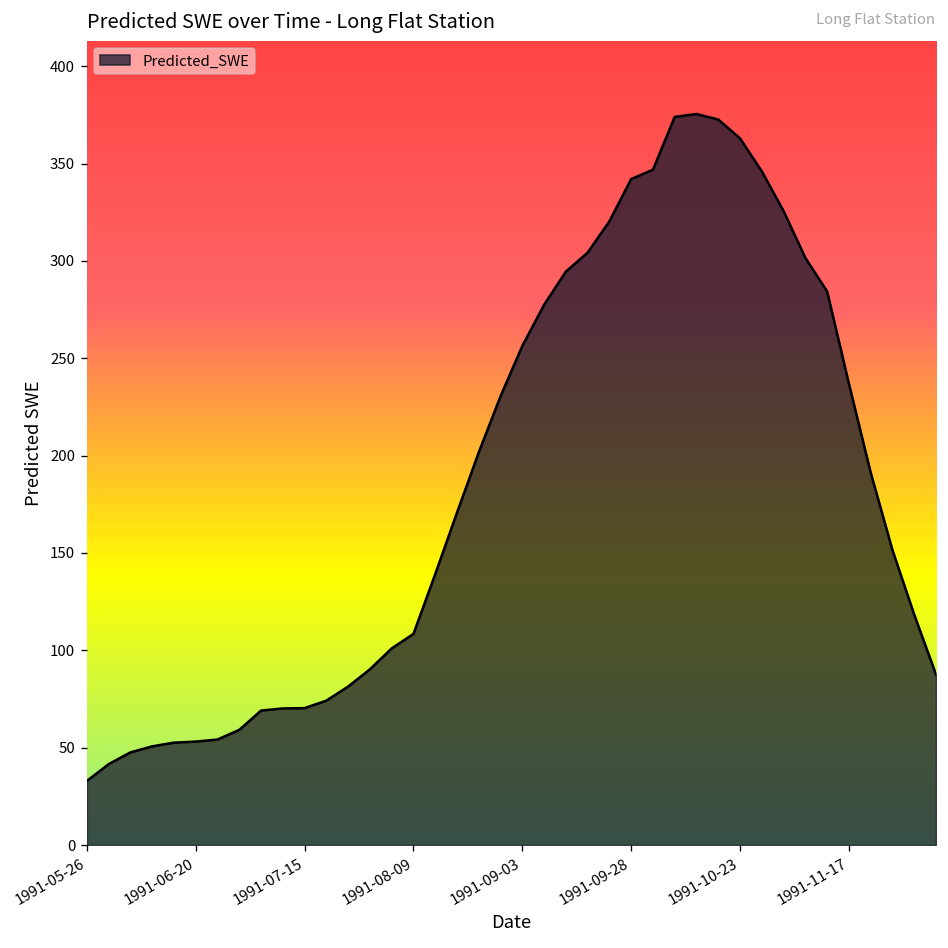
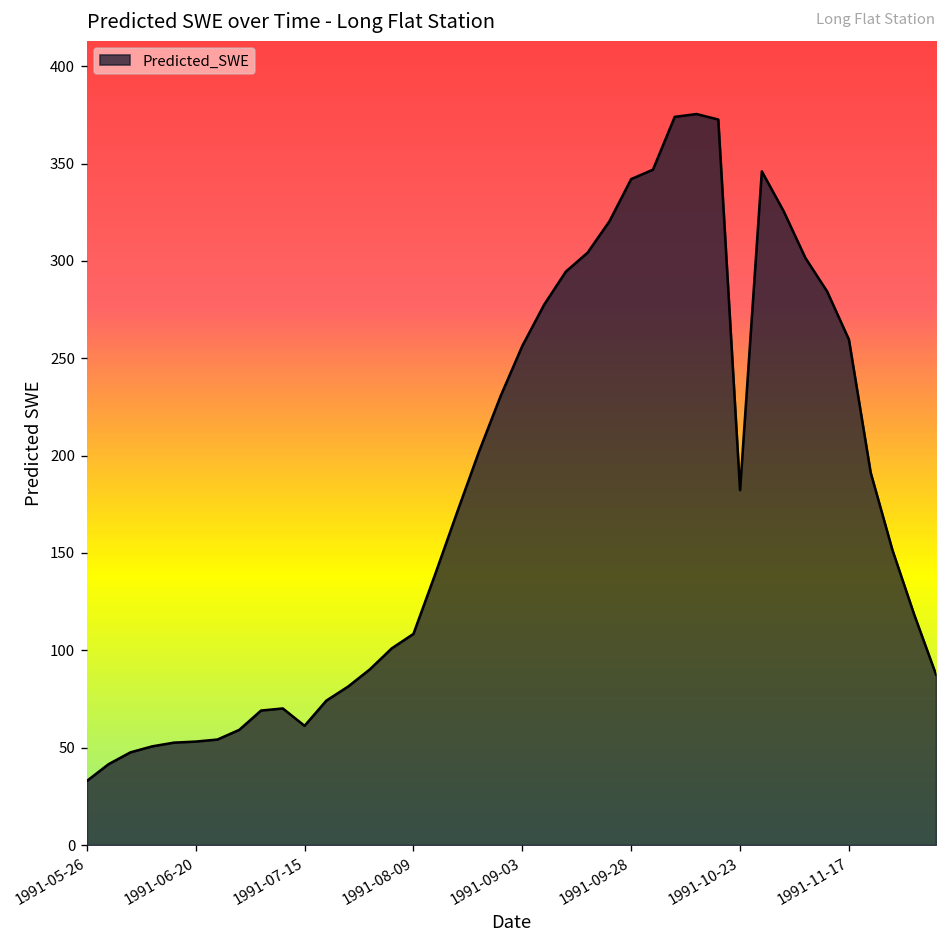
1991-07-15: 70 -> 61
1991-10-23: 363 -> 182
1991-11-17: 237 -> 260
